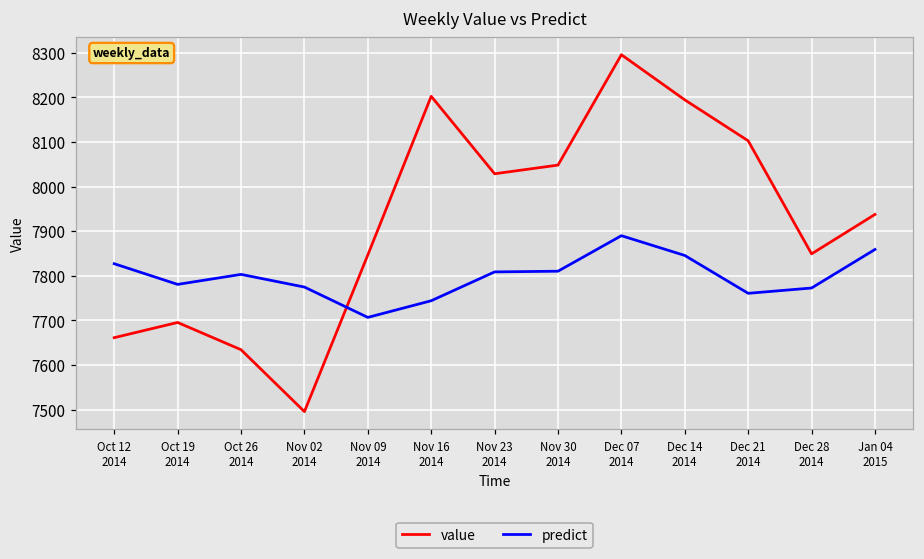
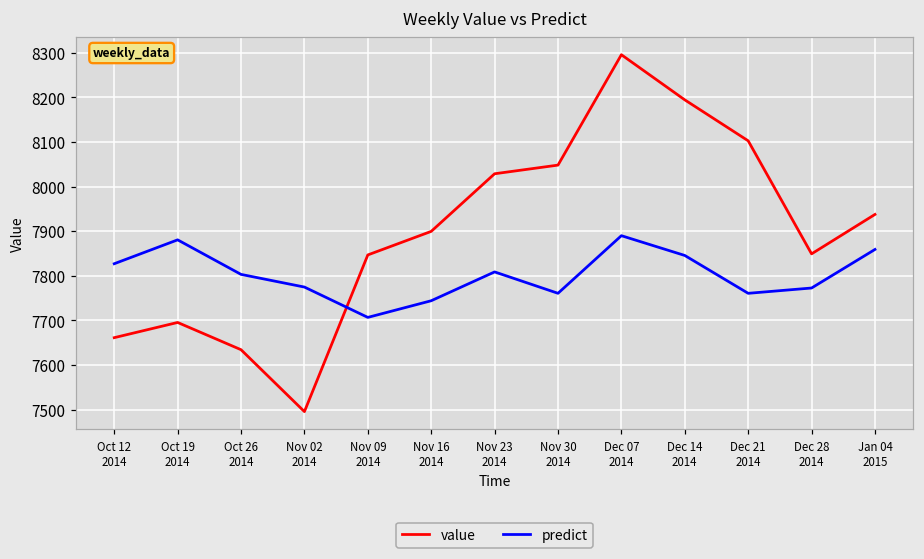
predict, Oct 19 2014: 7780 -> 7880
value, Nov 16 2014: 8200 -> 7900
predict, Nov 30 2014: 7810 -> 7760
